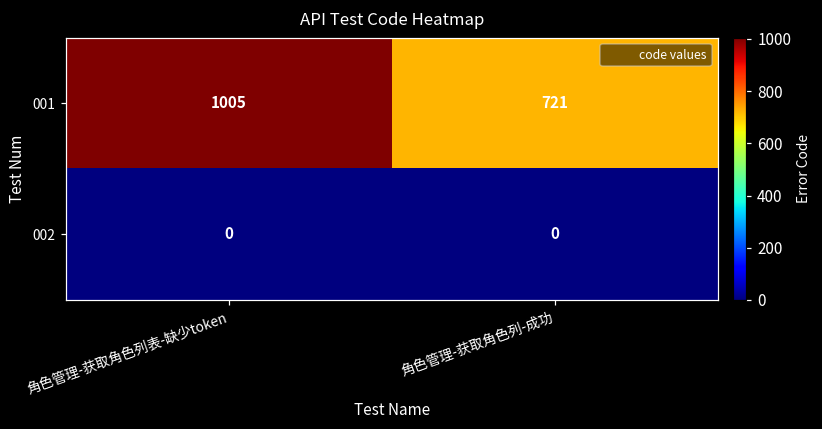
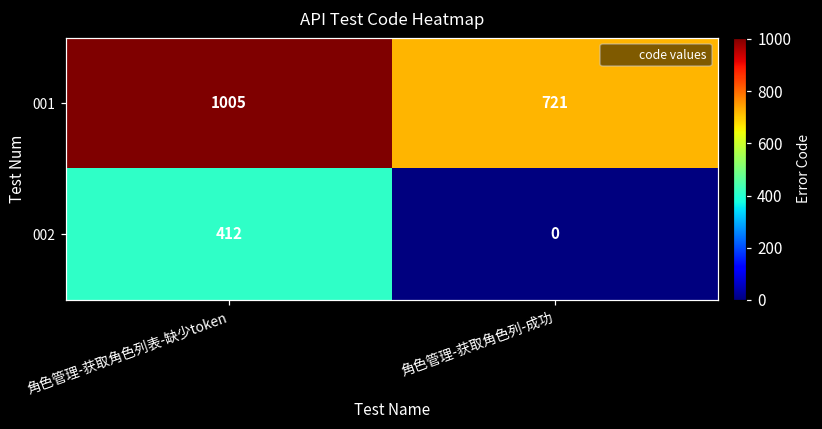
002, 角色管理-获取角色列表-缺少token: 0 -> 412
